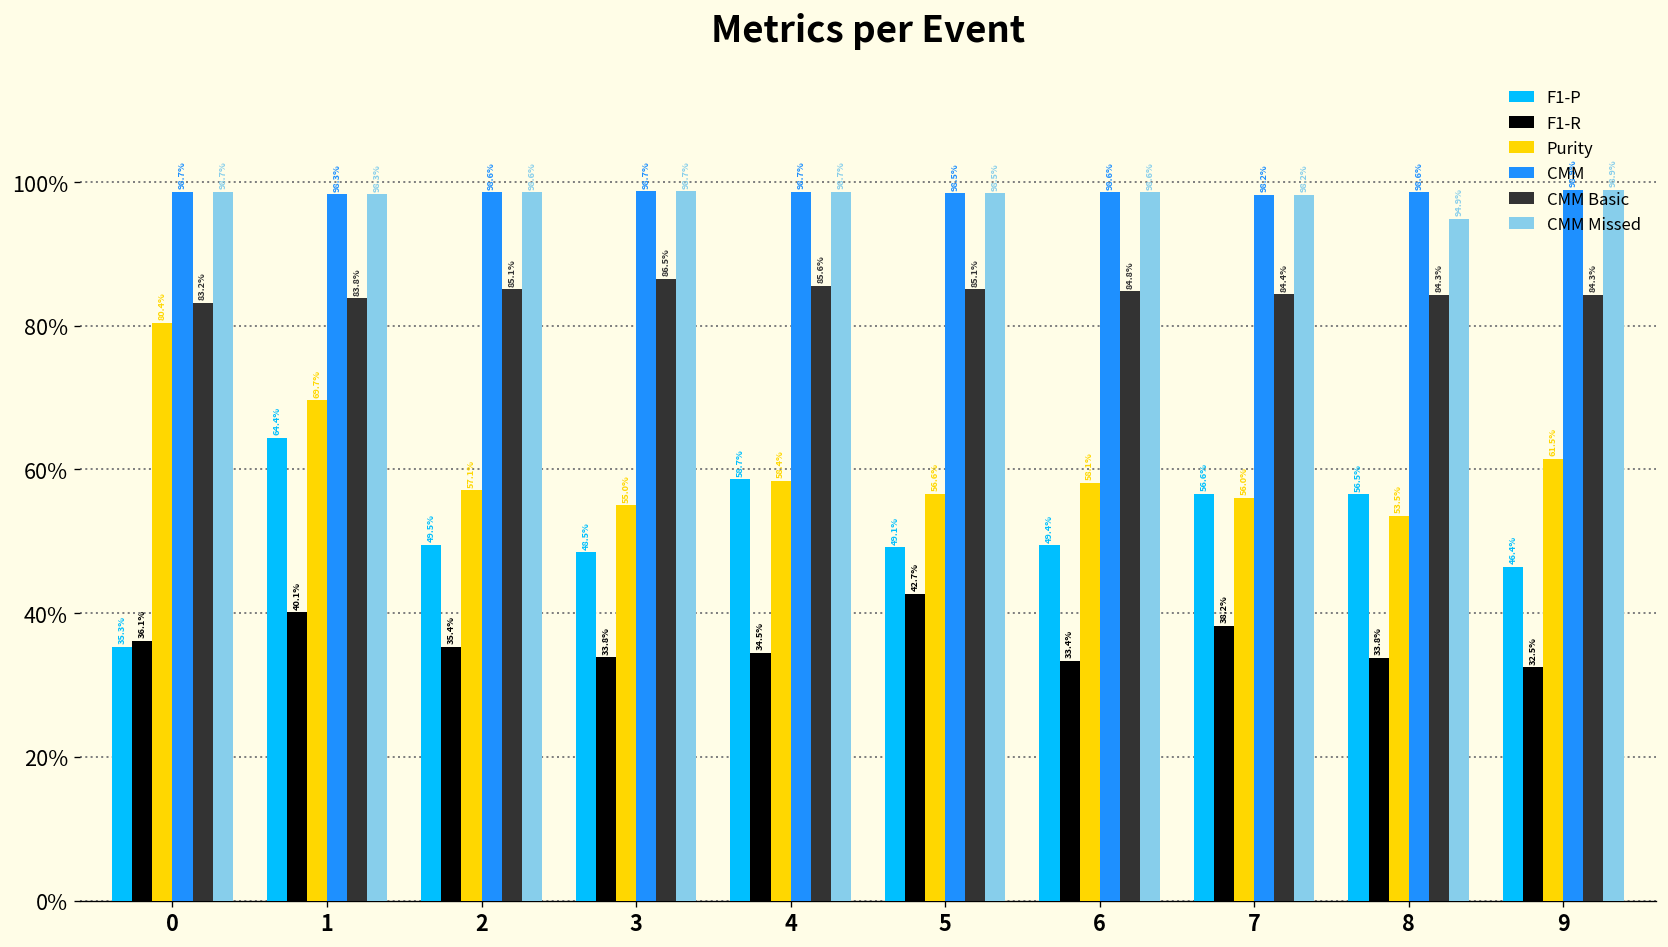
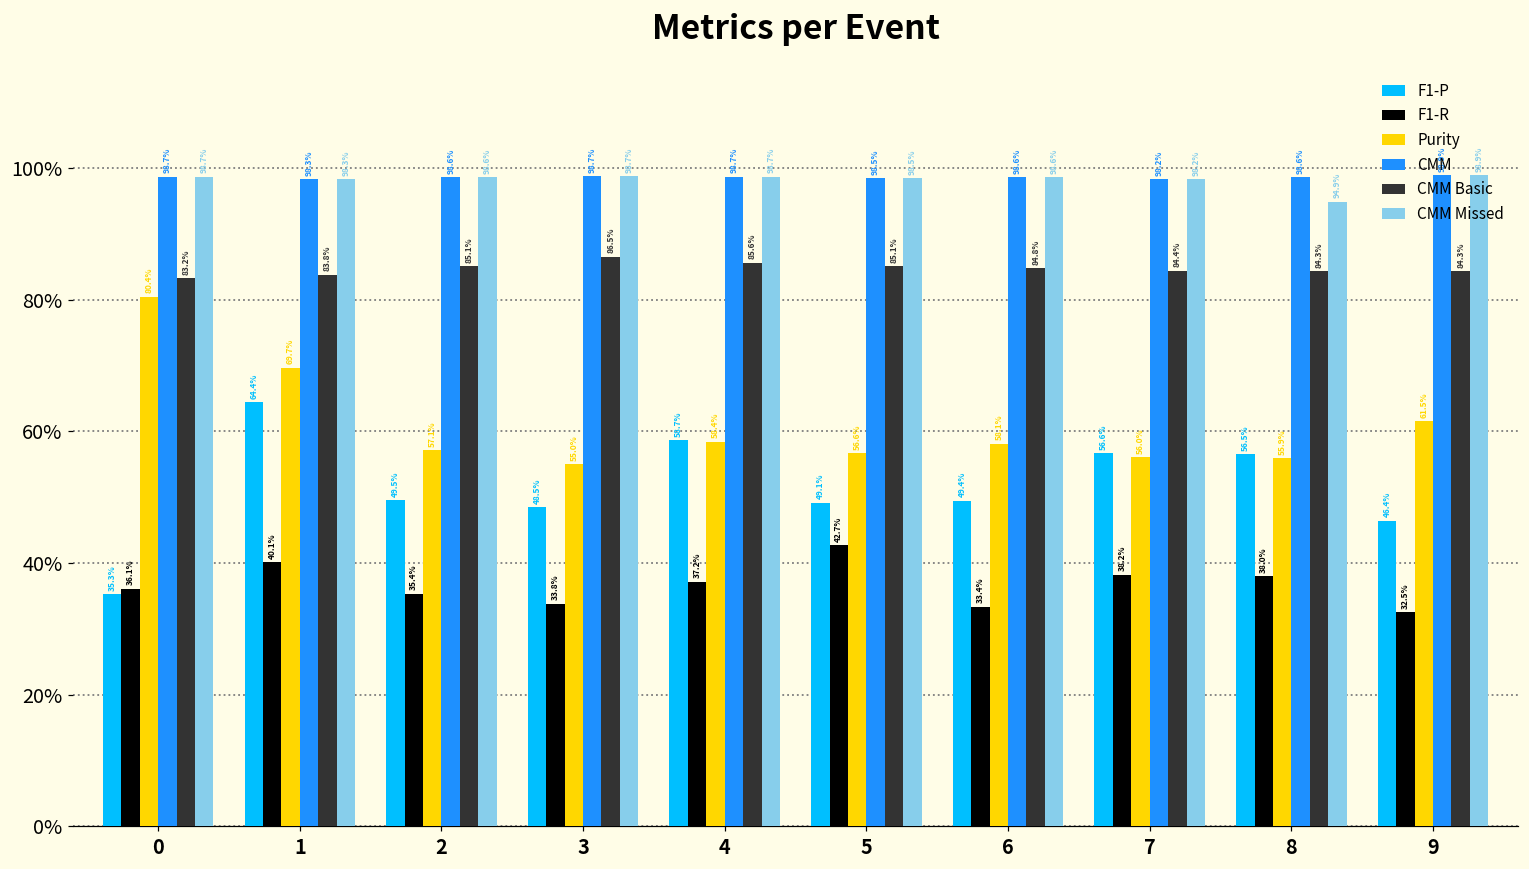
F1-R, 4: 34.5% -> 37.2%
F1-R, 8: 33.8% -> 38.0%
Purity, 8: 53.5% -> 55.9%
